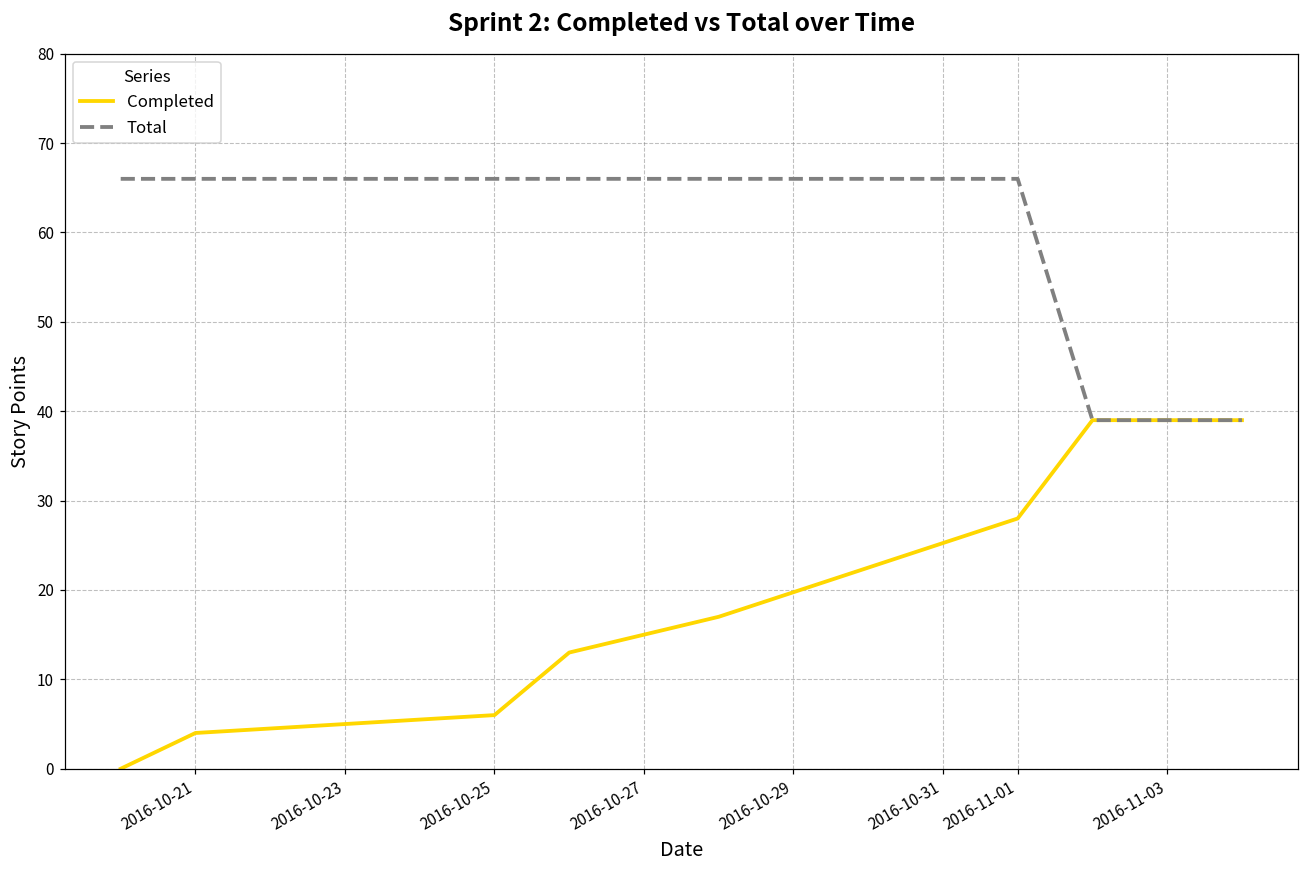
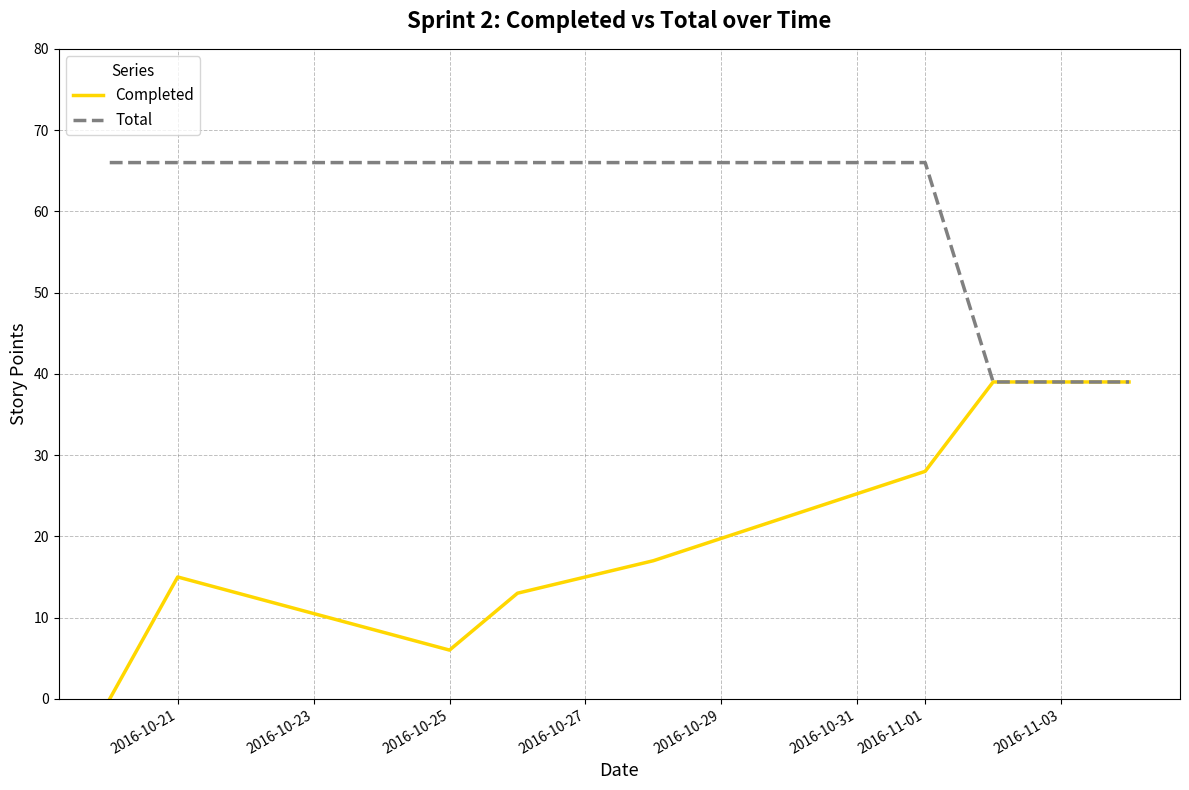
Completed, 2016-10-21: 4 -> 15
